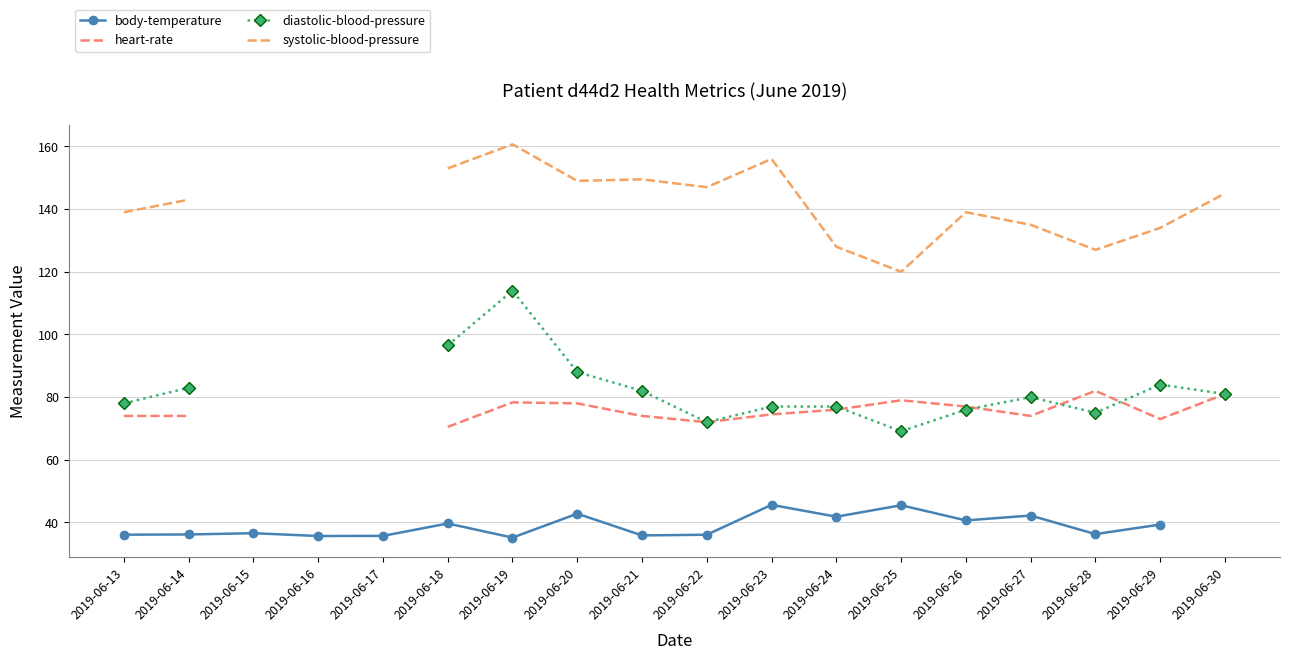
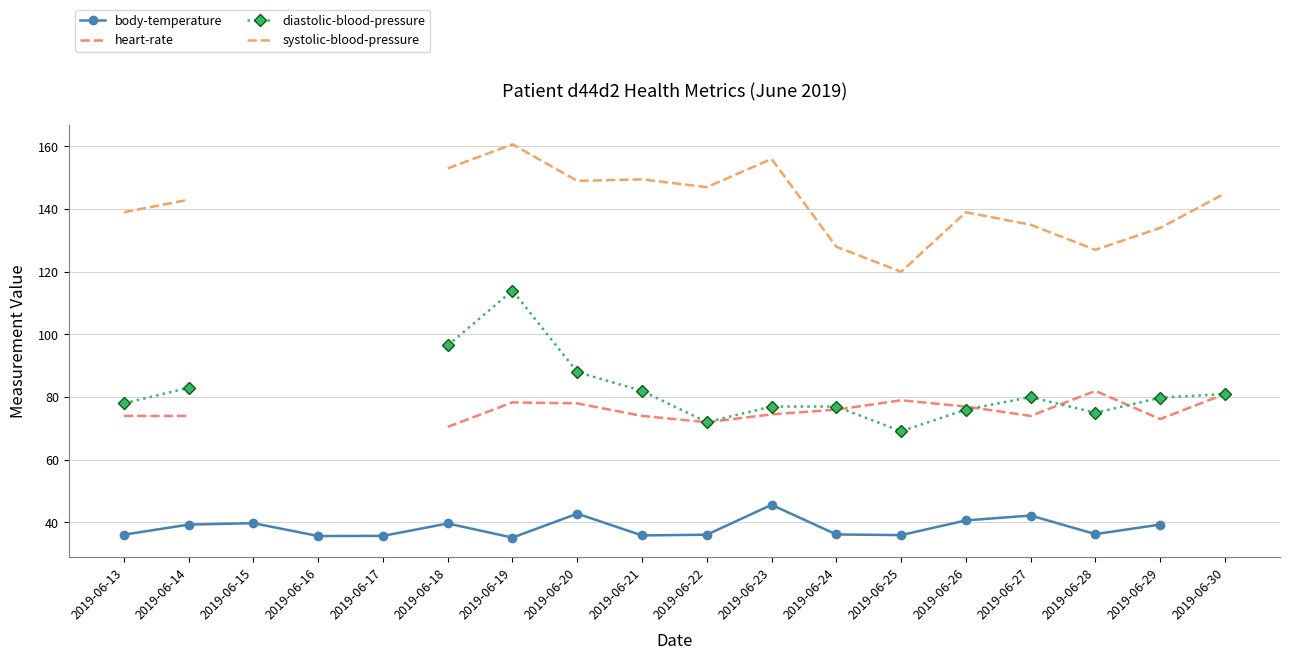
body-temperature, 2019-06-14: 36 -> 39
body-temperature, 2019-06-15: 37 -> 40
body-temperature, 2019-06-24: 42 -> 36
body-temperature, 2019-06-25: 46 -> 36
diastolic-blood-pressure, 2019-06-29: 84 -> 80
